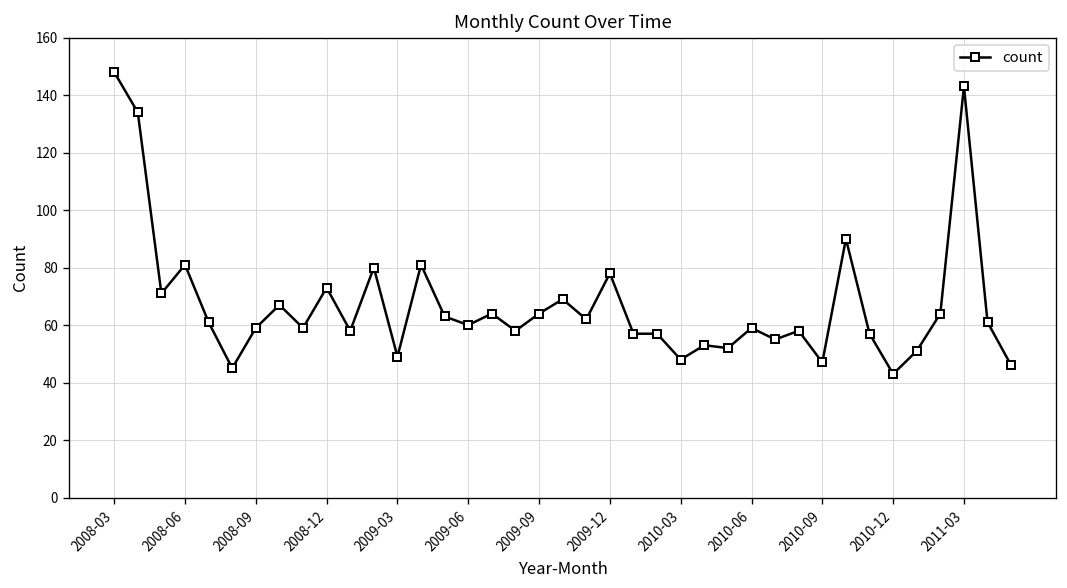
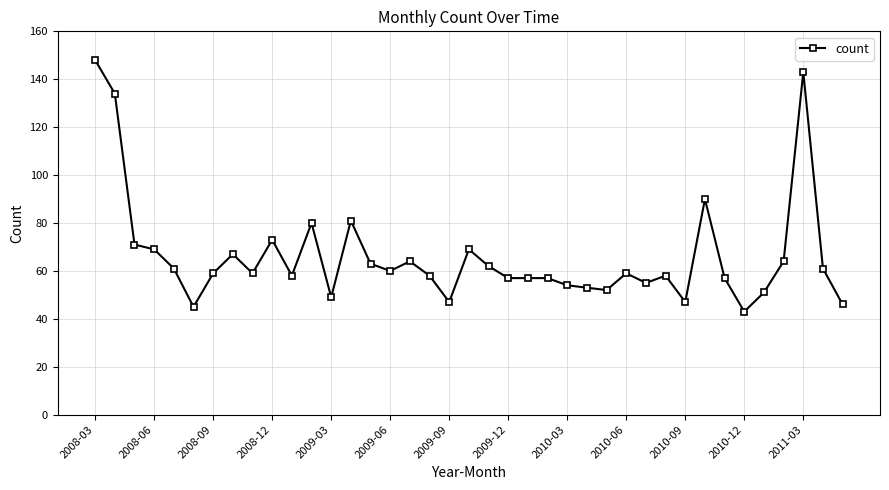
2008-06: 81 -> 69
2009-09: 64 -> 47
2009-12: 78 -> 57
2010-03: 48 -> 54
